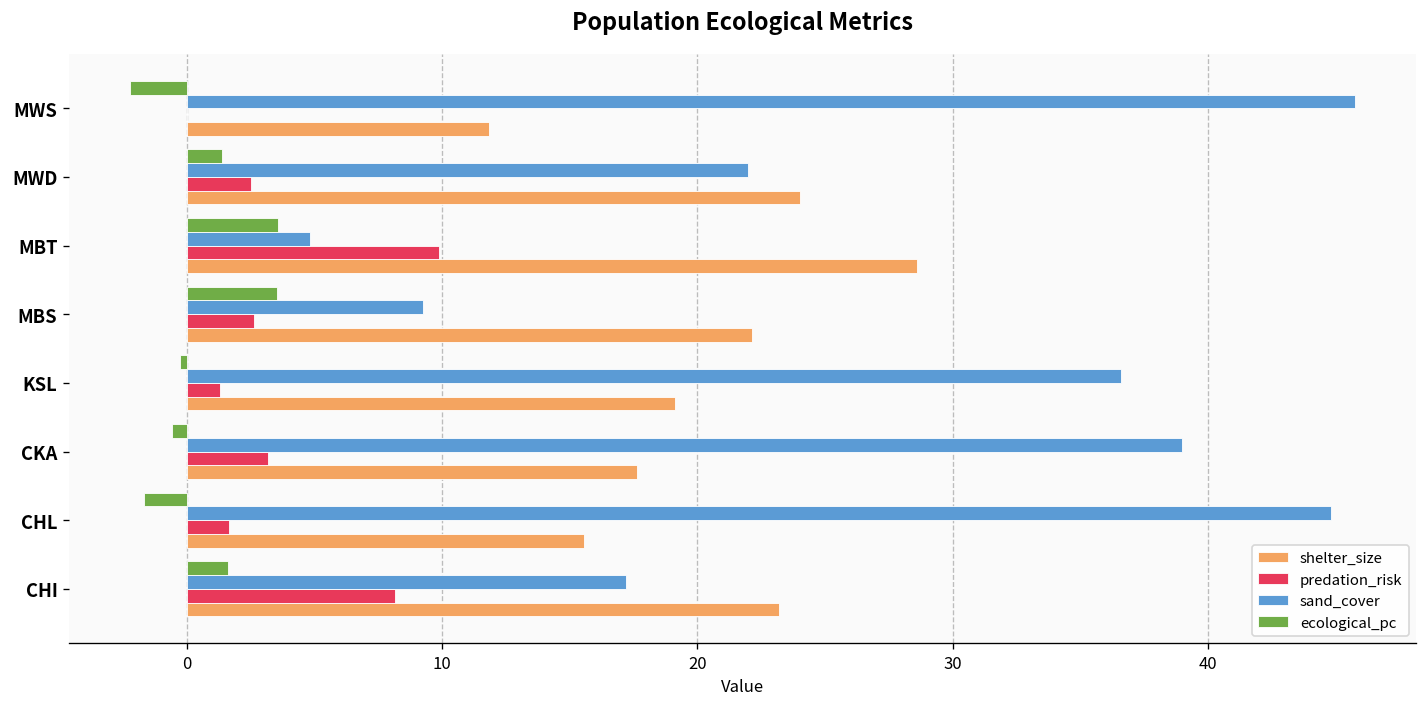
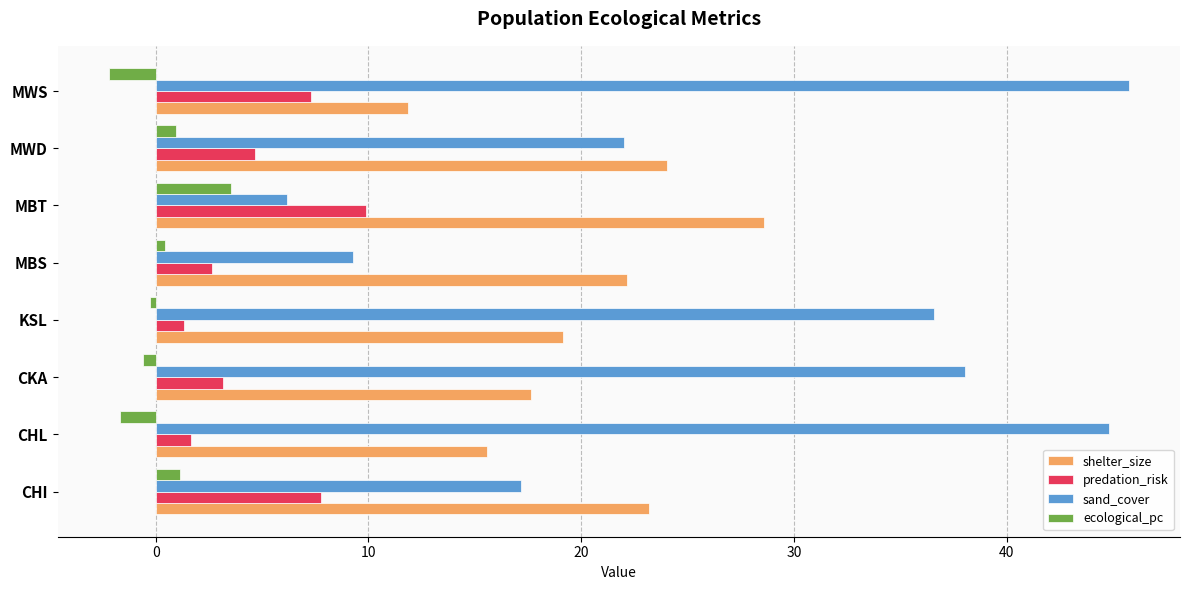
predation_risk, MWS: 0.0 -> 7.3
ecological_pc, MWD: 1.4 -> 1.0
predation_risk, MWD: 2.5 -> 4.7
sand_cover, MBT: 4.8 -> 6.2
ecological_pc, MBS: 3.5 -> 0.4
sand_cover, CKA: 39.0 -> 38.1
ecological_pc, CHI: 1.6 -> 1.1
predation_risk, CHI: 8.2 -> 7.8
